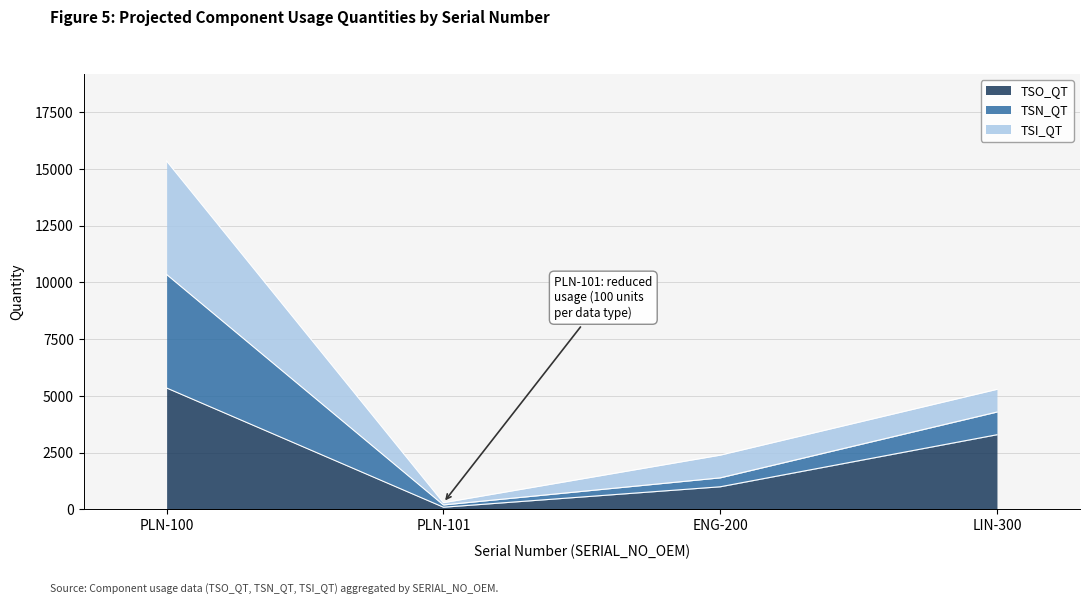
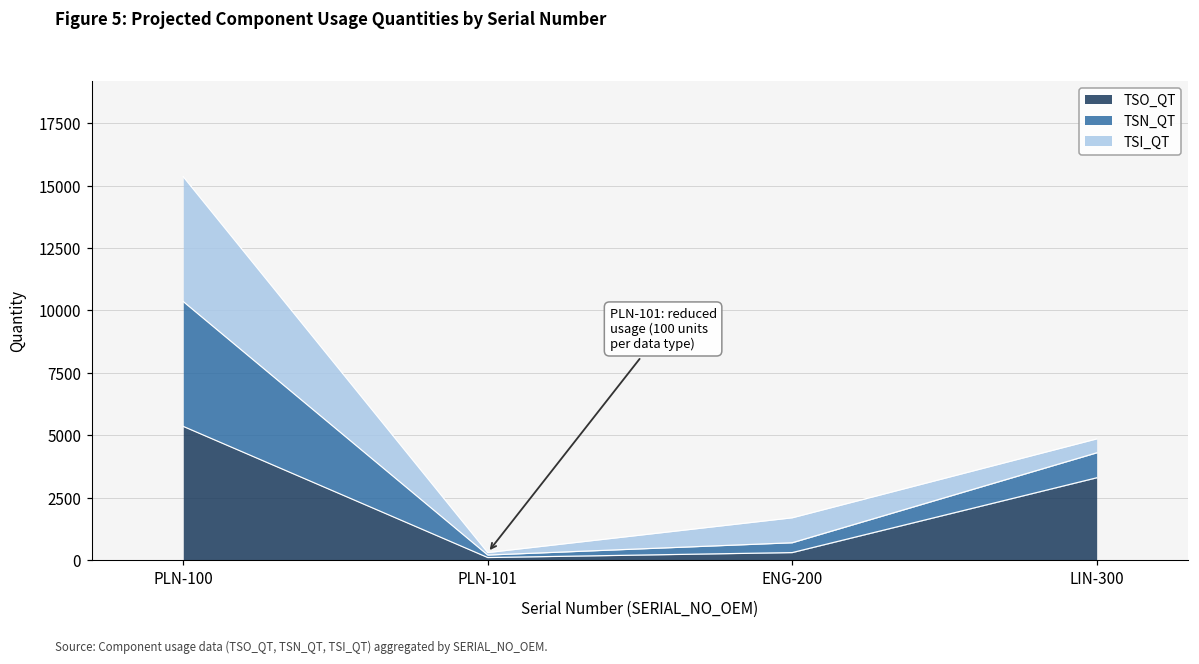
TSO_QT, ENG-200: 1000 -> 300
TSI_QT, LIN-300: 1000 -> 600
